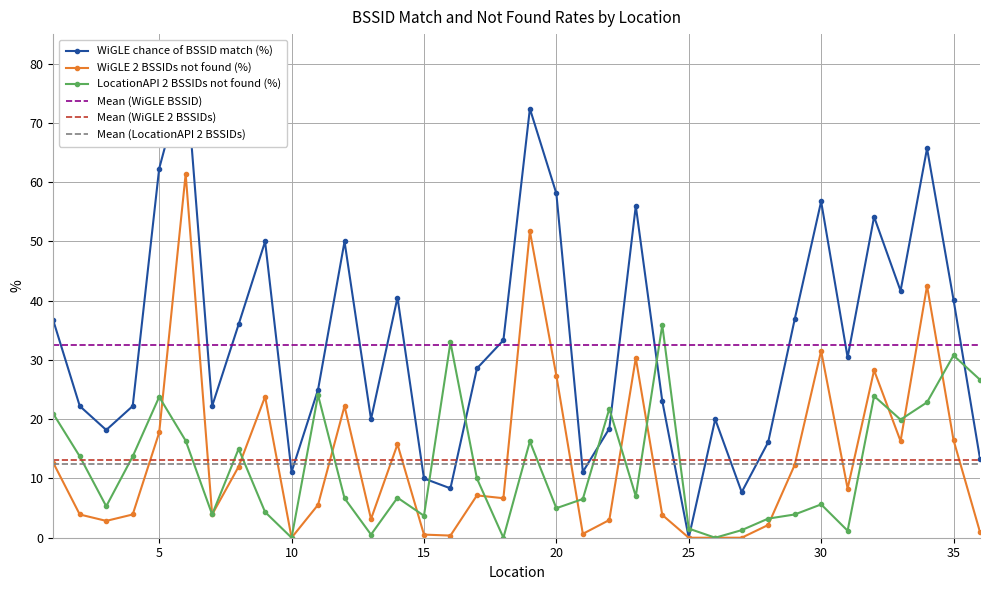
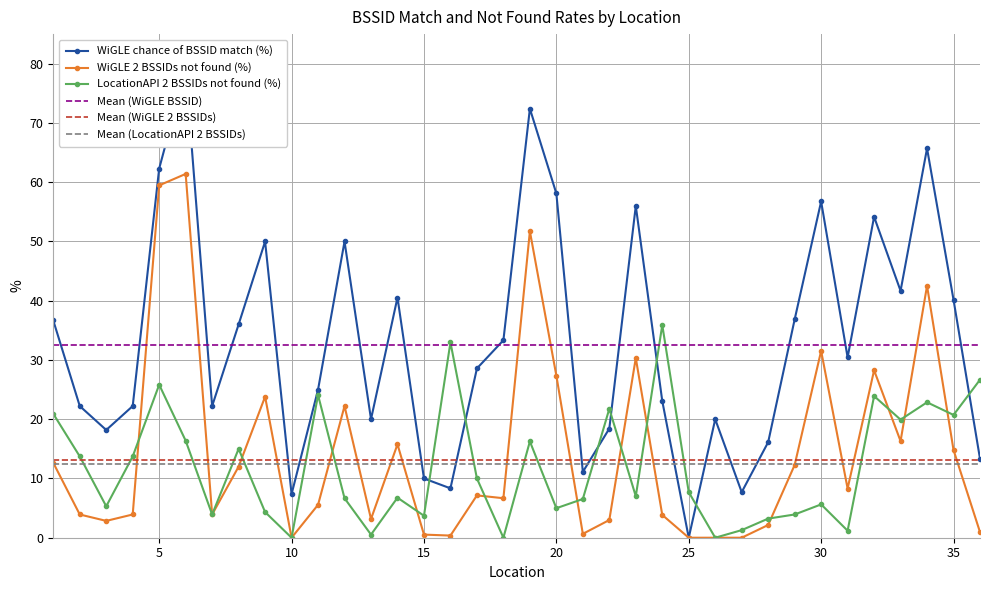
WiGLE 2 BSSIDs not found (%), 5: 18 -> 59
LocationAPI 2 BSSIDs not found (%), 5: 24 -> 26
WiGLE chance of BSSID match (%), 10: 11 -> 7
LocationAPI 2 BSSIDs not found (%), 25: 2 -> 8
WiGLE 2 BSSIDs not found (%), 35: 16 -> 15
LocationAPI 2 BSSIDs not found (%), 35: 31 -> 21
